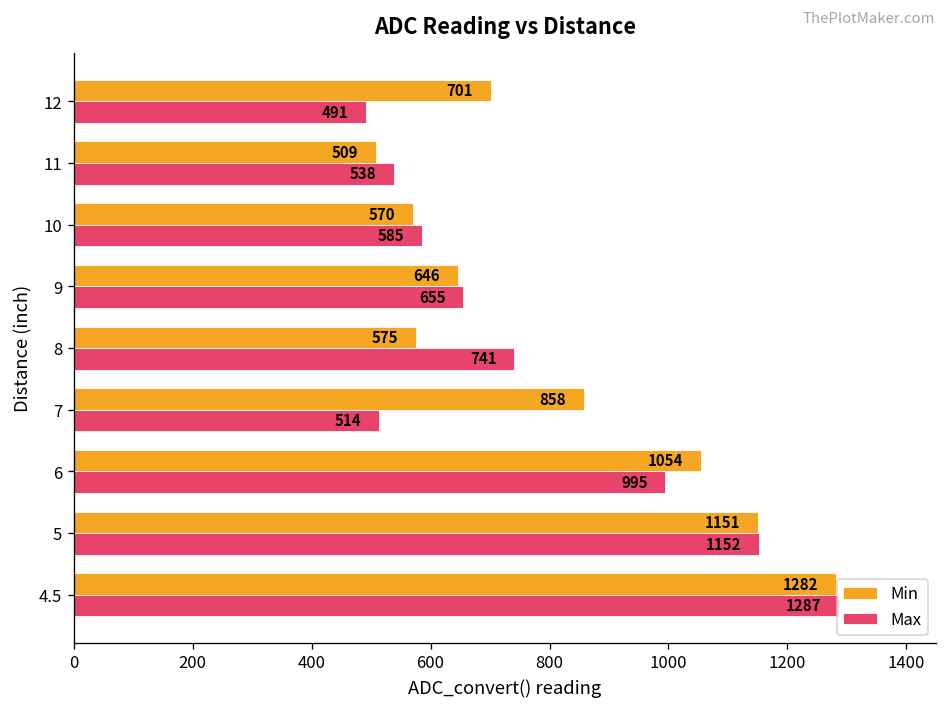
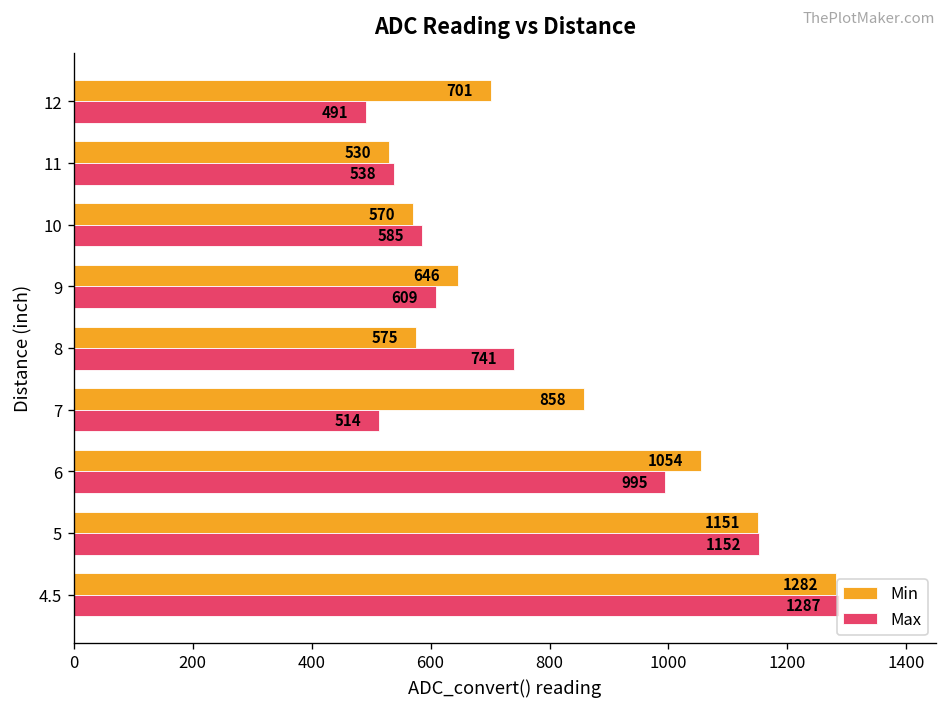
Min, 11: 509 -> 530
Max, 9: 655 -> 609
